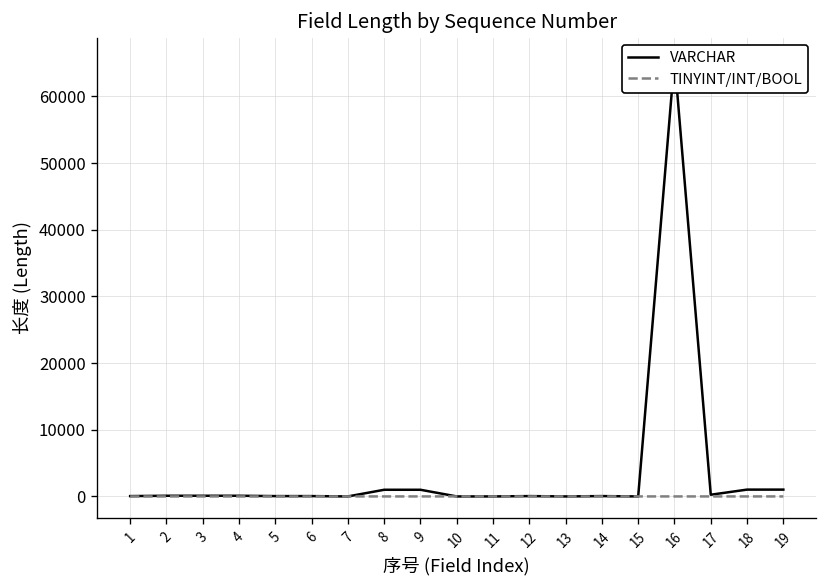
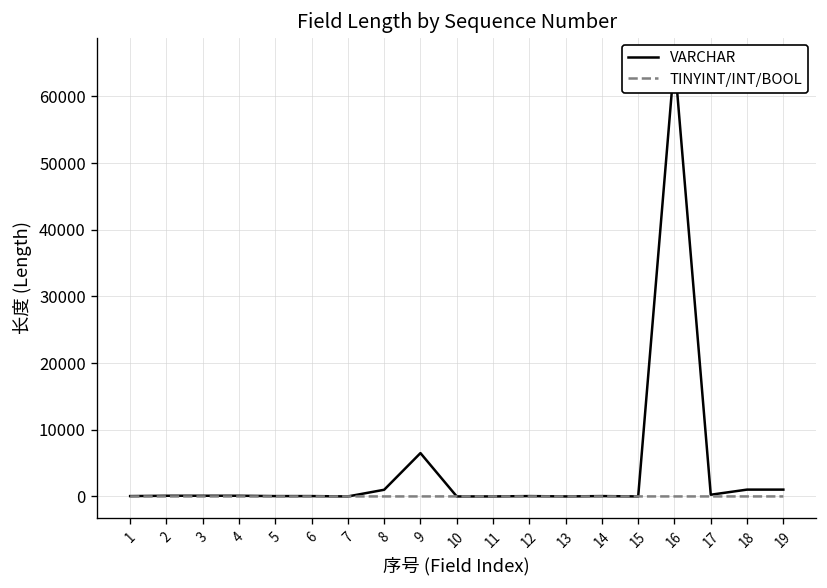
VARCHAR, 9: 1000 -> 7000
